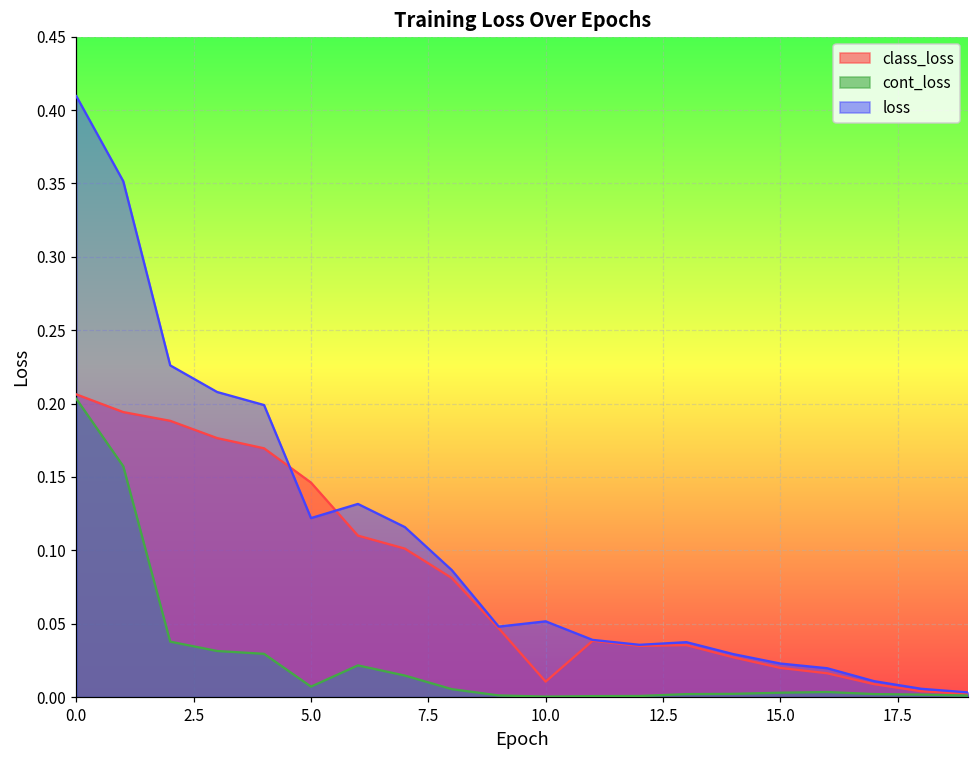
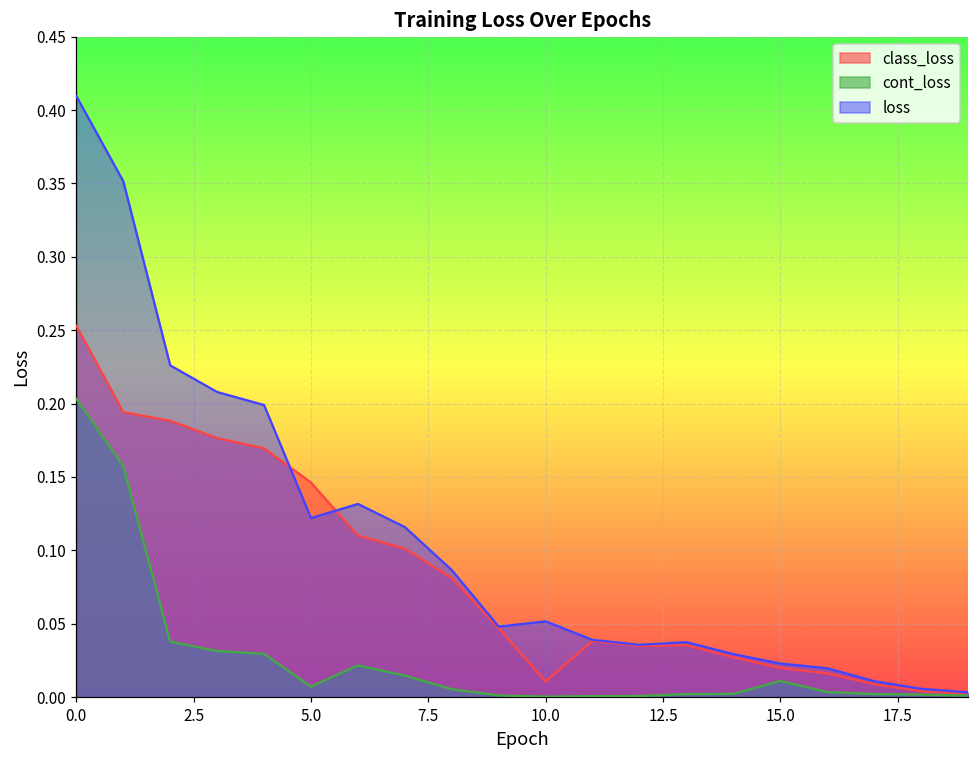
class_loss, 0.0: 0.206 -> 0.253
cont_loss, 15.0: 0.003 -> 0.011
